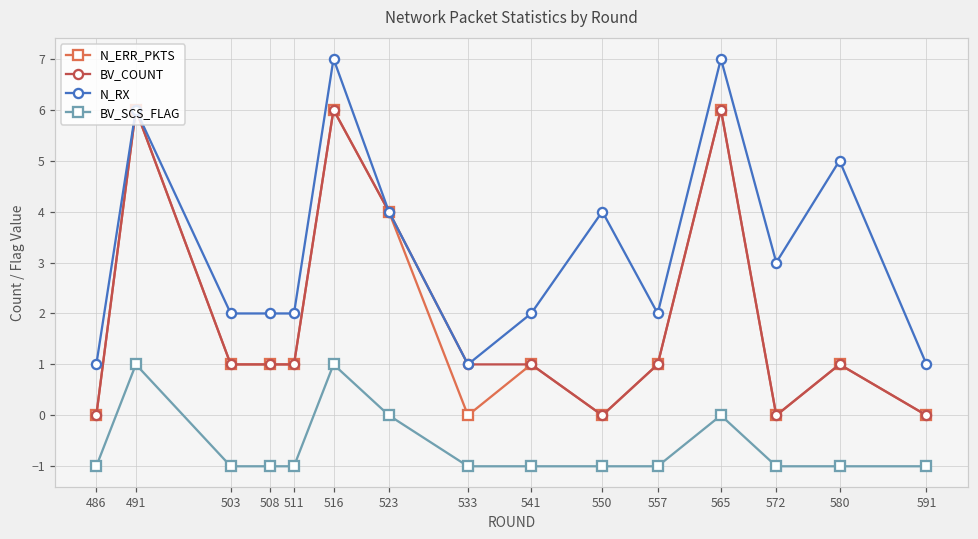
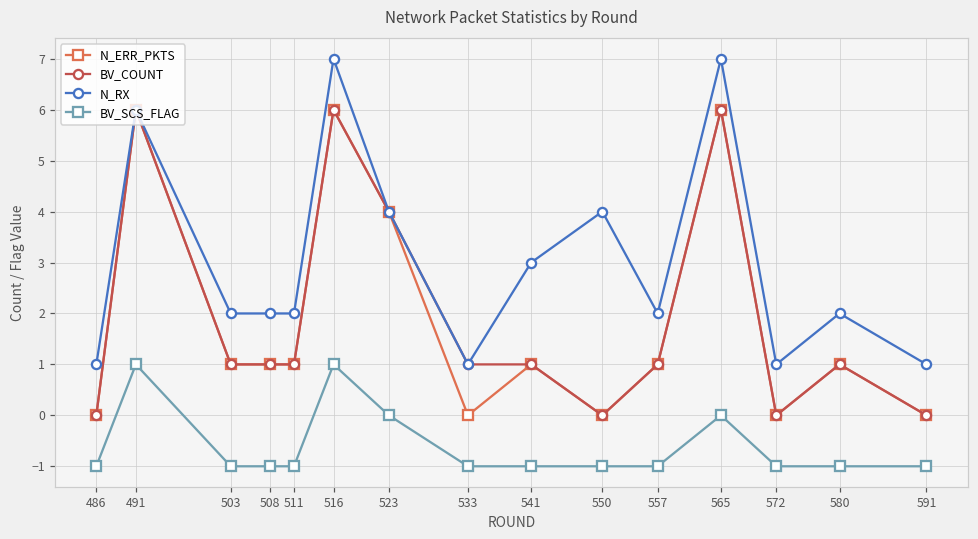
N_RX, 541: 2 -> 3
N_RX, 572: 3 -> 1
N_RX, 580: 5 -> 2
